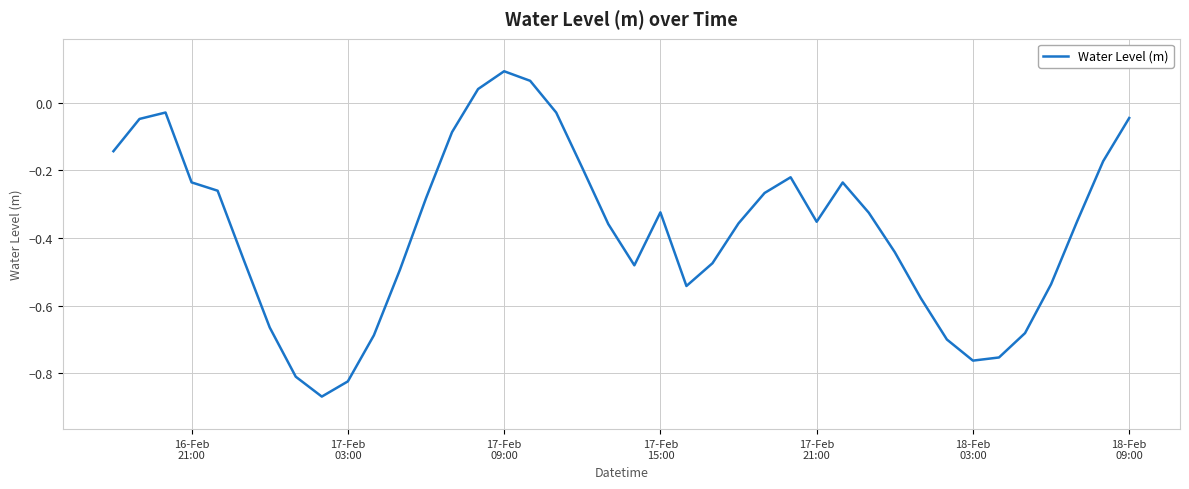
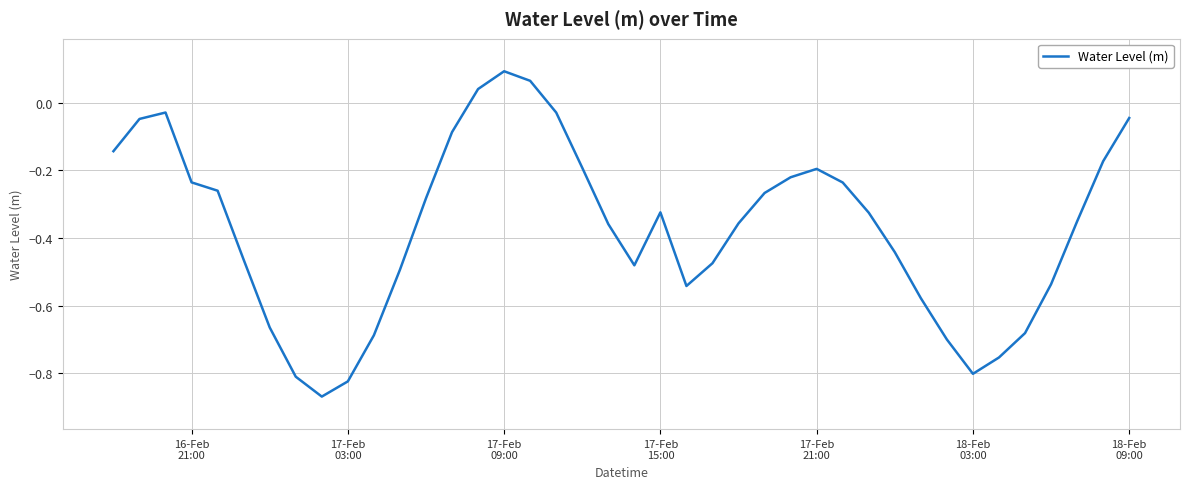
17-Feb 21:00: -0.35 -> -0.20
18-Feb 03:00: -0.76 -> -0.80
